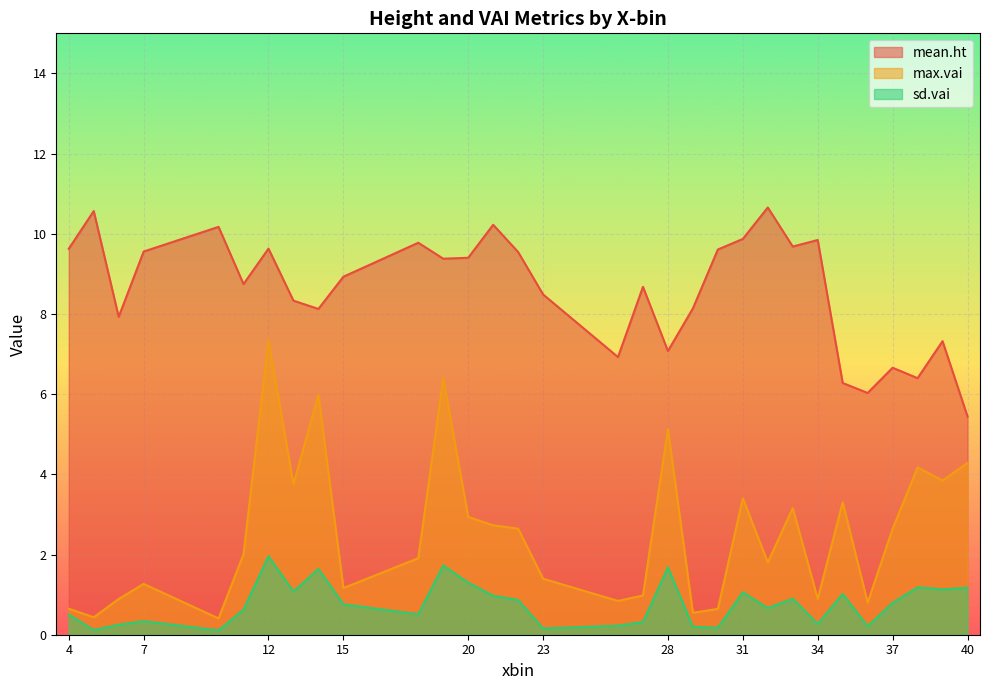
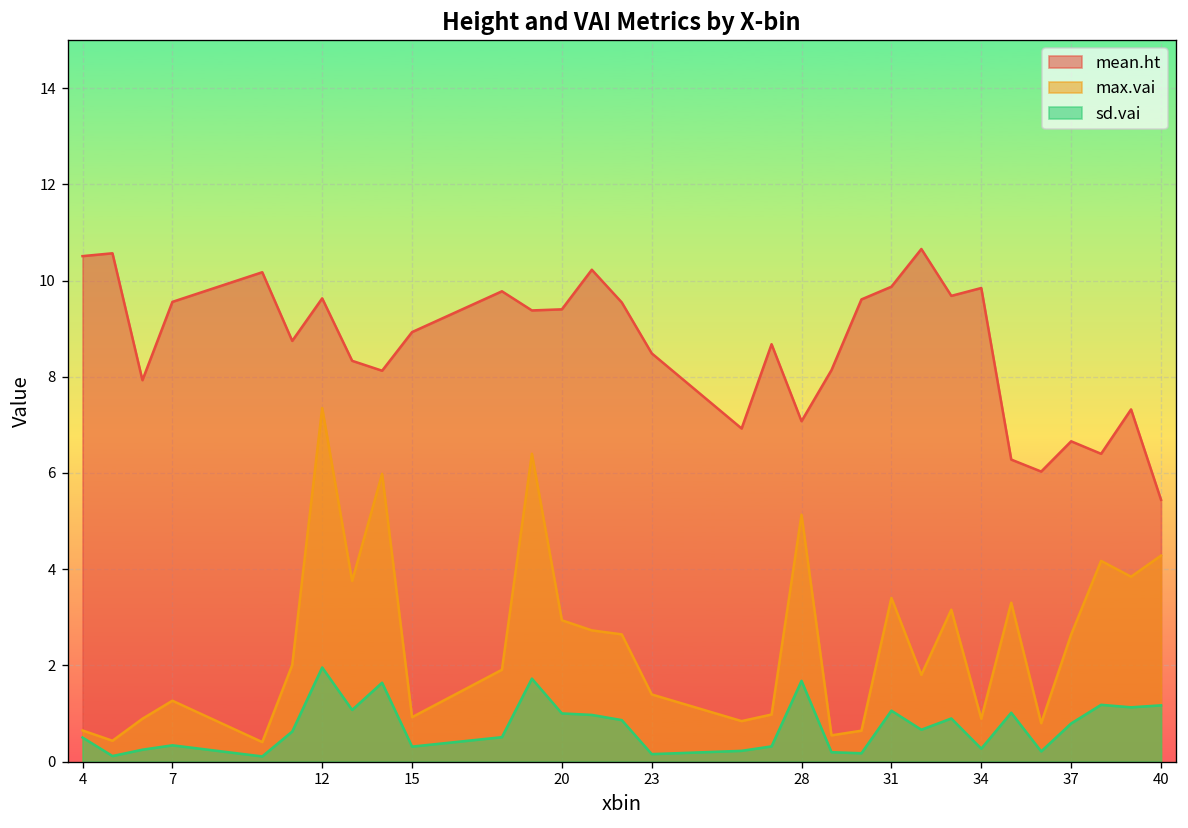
mean.ht, 4: 9.6 -> 10.5
max.vai, 15: 1.2 -> 0.9
sd.vai, 15: 0.8 -> 0.3
sd.vai, 20: 1.3 -> 1.0
